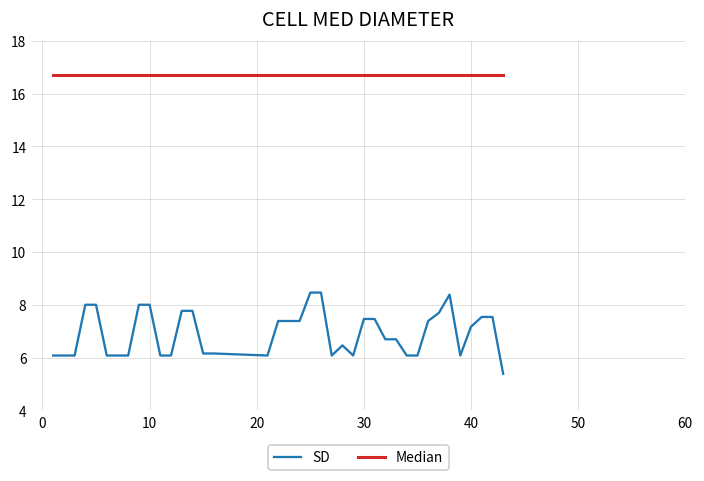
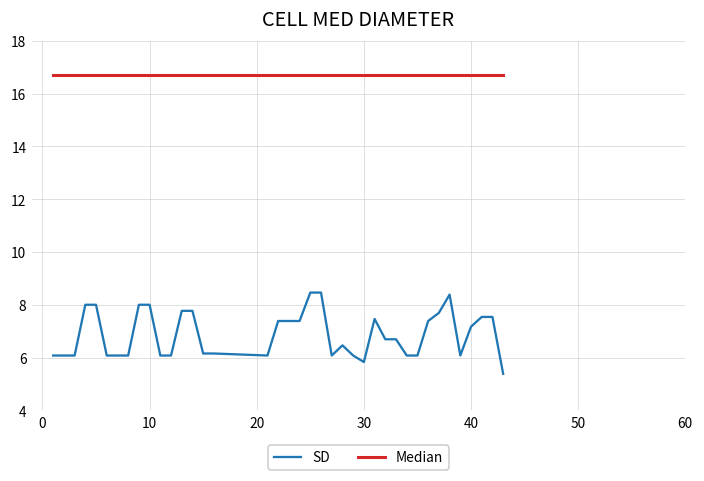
SD, 30: 7.5 -> 5.8
